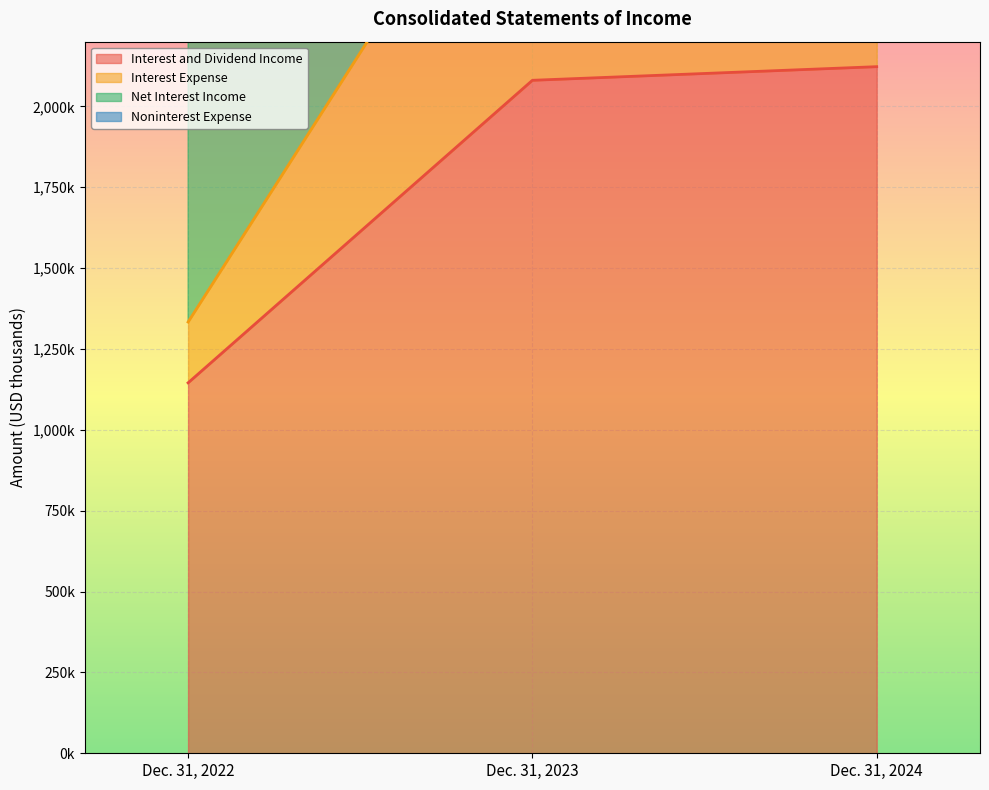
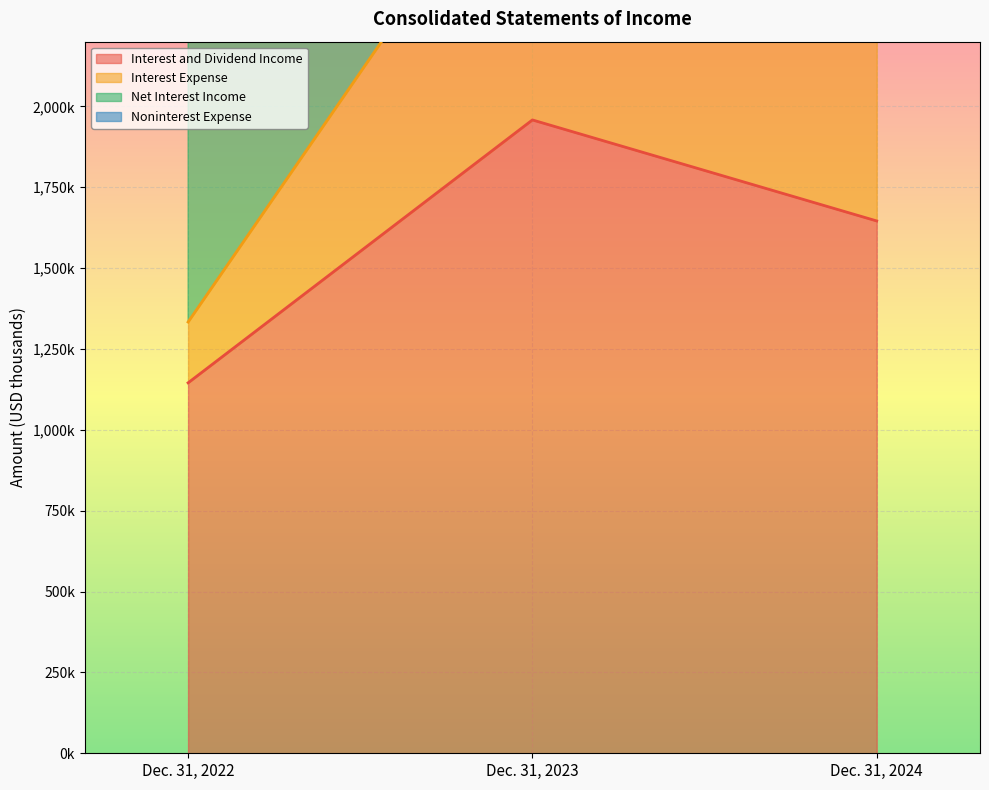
Interest and Dividend Income, Dec. 31, 2023: 2,080,000 -> 1,960,000
Interest and Dividend Income, Dec. 31, 2024: 2,120,000 -> 1,650,000
